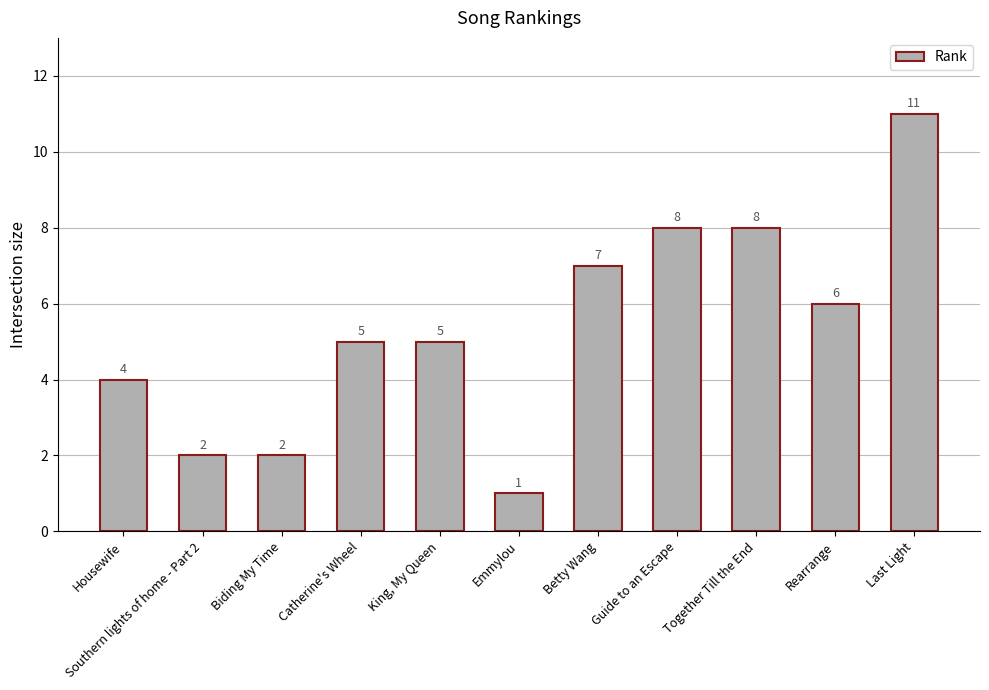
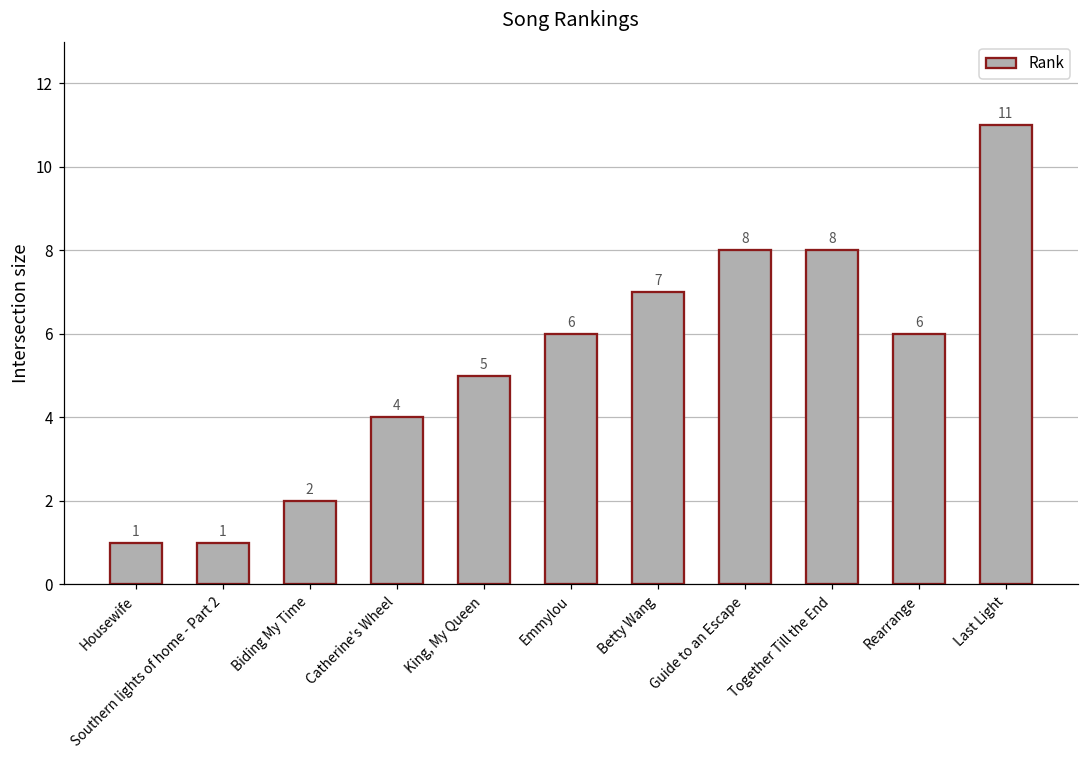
Housewife: 4 -> 1
Southern lights of home - Part 2: 2 -> 1
Catherine's Wheel: 5 -> 4
Emmylou: 1 -> 6
